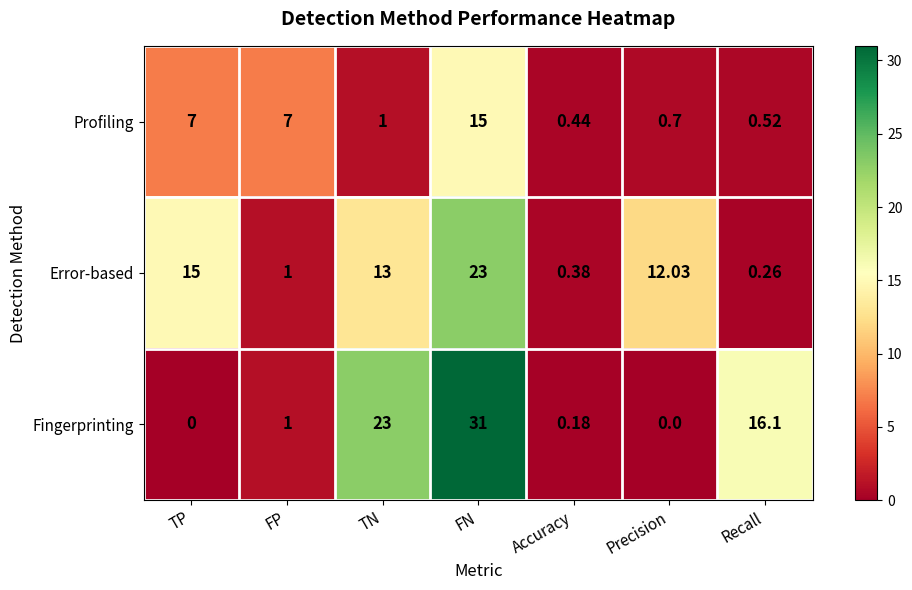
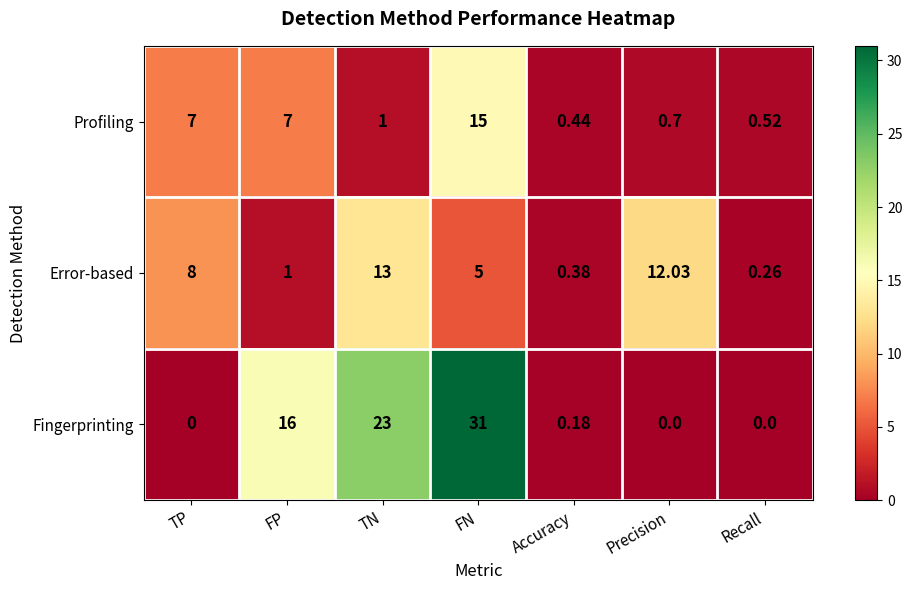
Error-based, TP: 15 -> 8
Error-based, FN: 23 -> 5
Fingerprinting, FP: 1 -> 16
Fingerprinting, Recall: 16.1 -> 0.0
